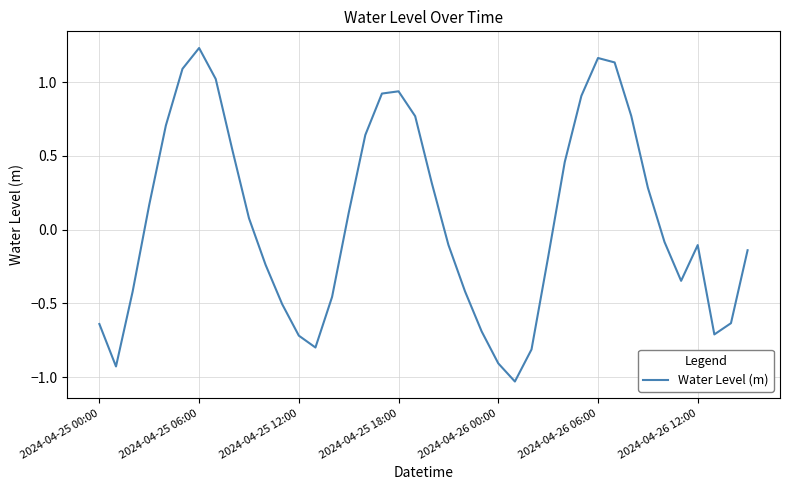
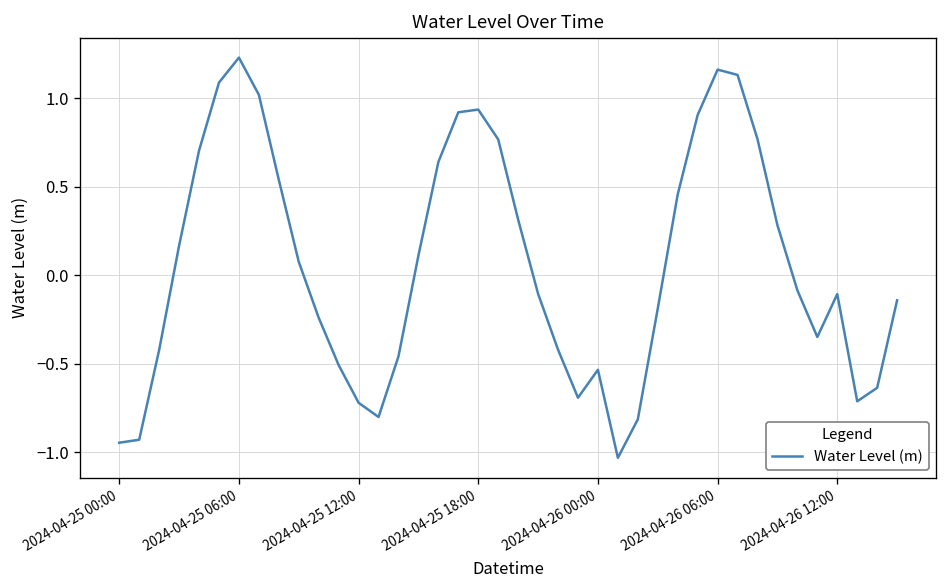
2024-04-25 00:00: -0.64 -> -0.95
2024-04-26 00:00: -0.91 -> -0.53
